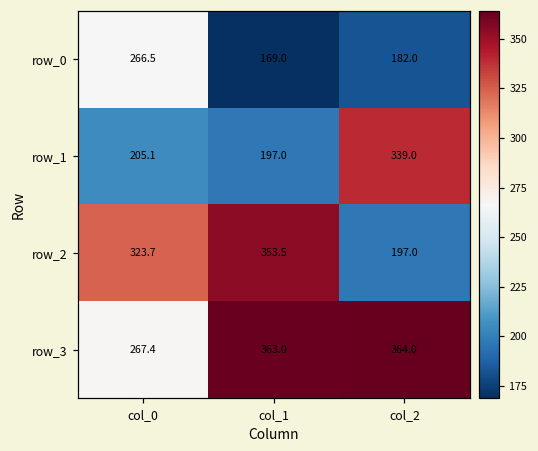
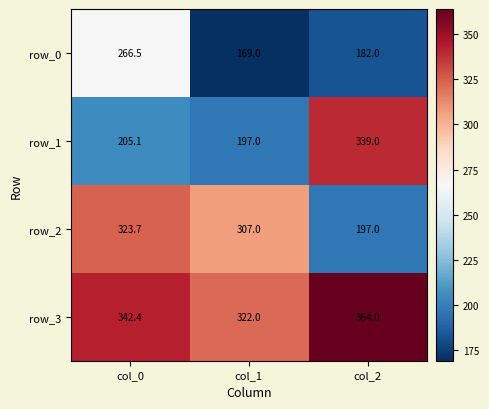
row_2, col_1: 353.5 -> 307.0
row_3, col_0: 267.4 -> 342.4
row_3, col_1: 363.0 -> 322.0
